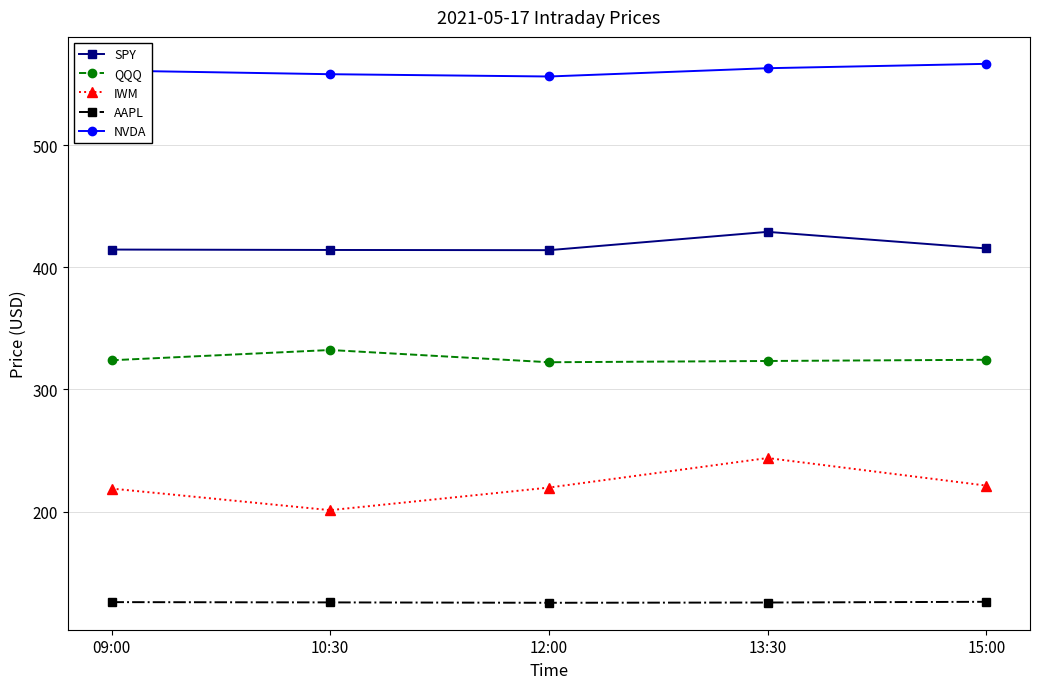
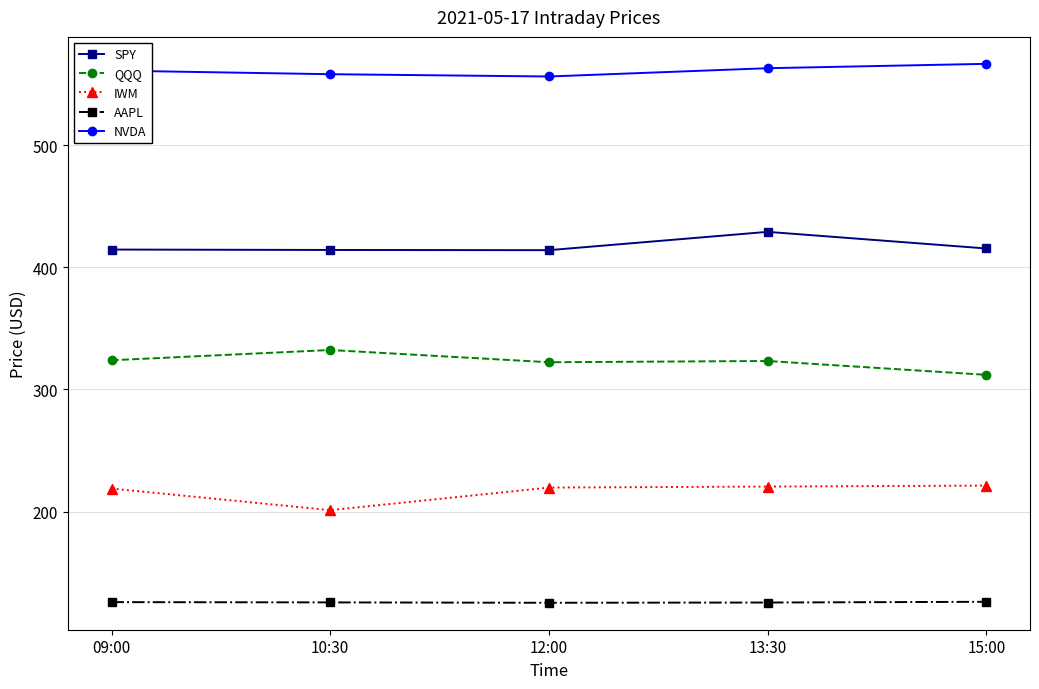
IWM, 13:30: 244 -> 221
QQQ, 15:00: 324 -> 312
